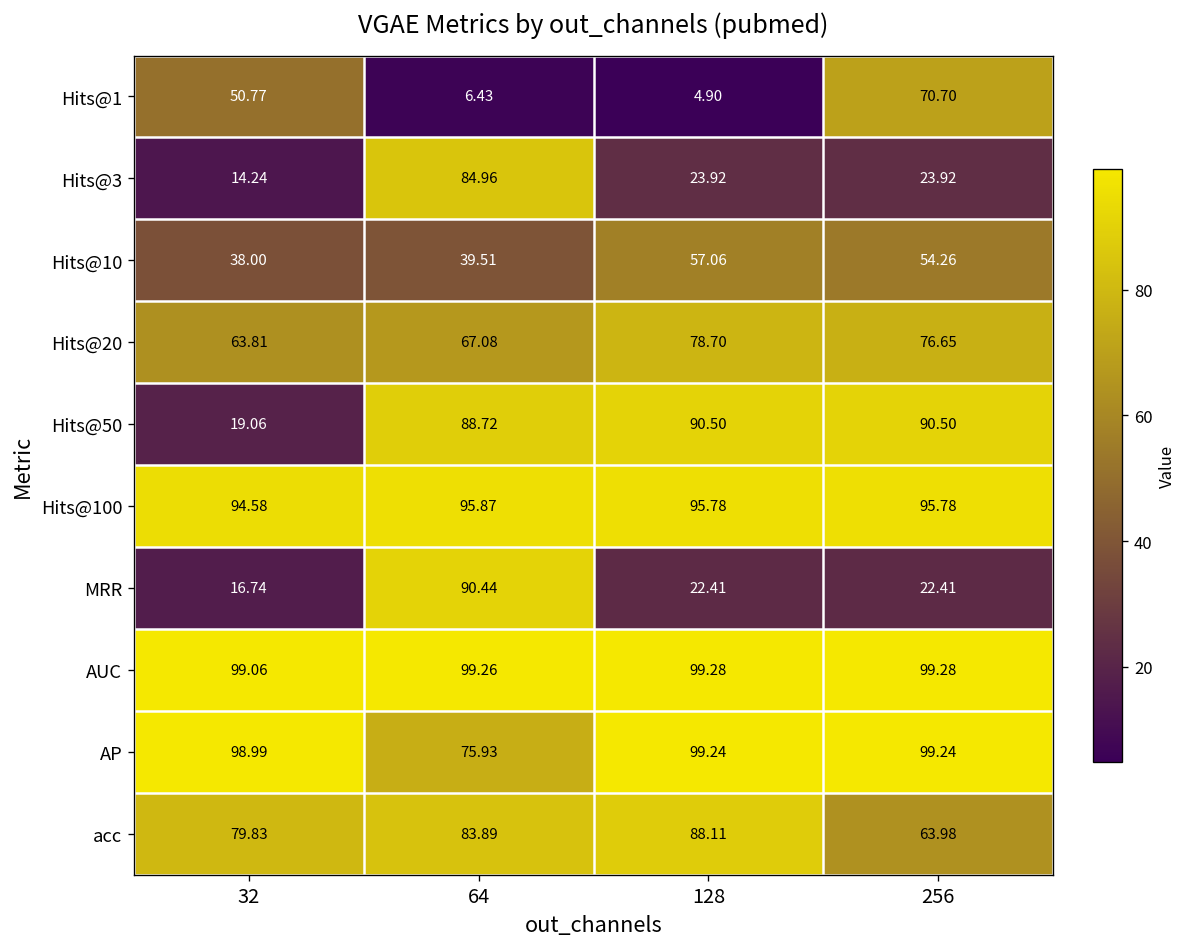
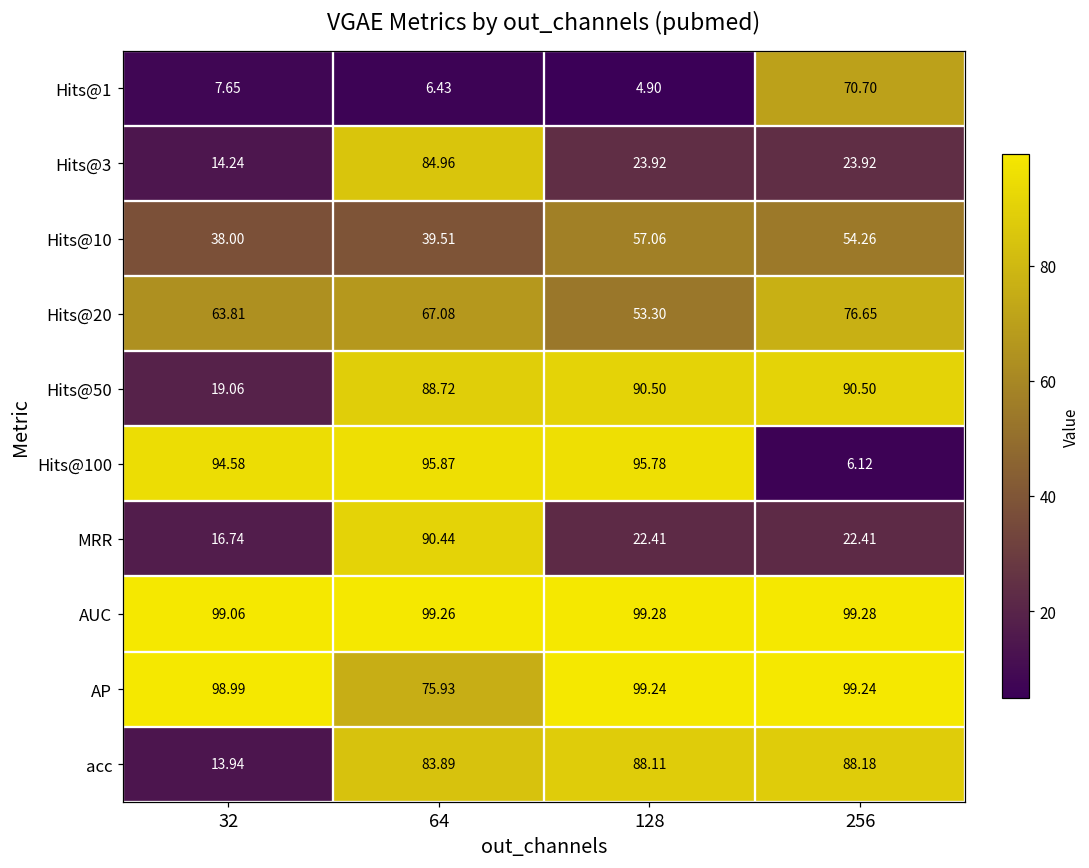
Hits@1, 32: 50.77 -> 7.65
Hits@20, 128: 78.70 -> 53.30
Hits@100, 256: 95.78 -> 6.12
acc, 32: 79.83 -> 13.94
acc, 256: 63.98 -> 88.18
